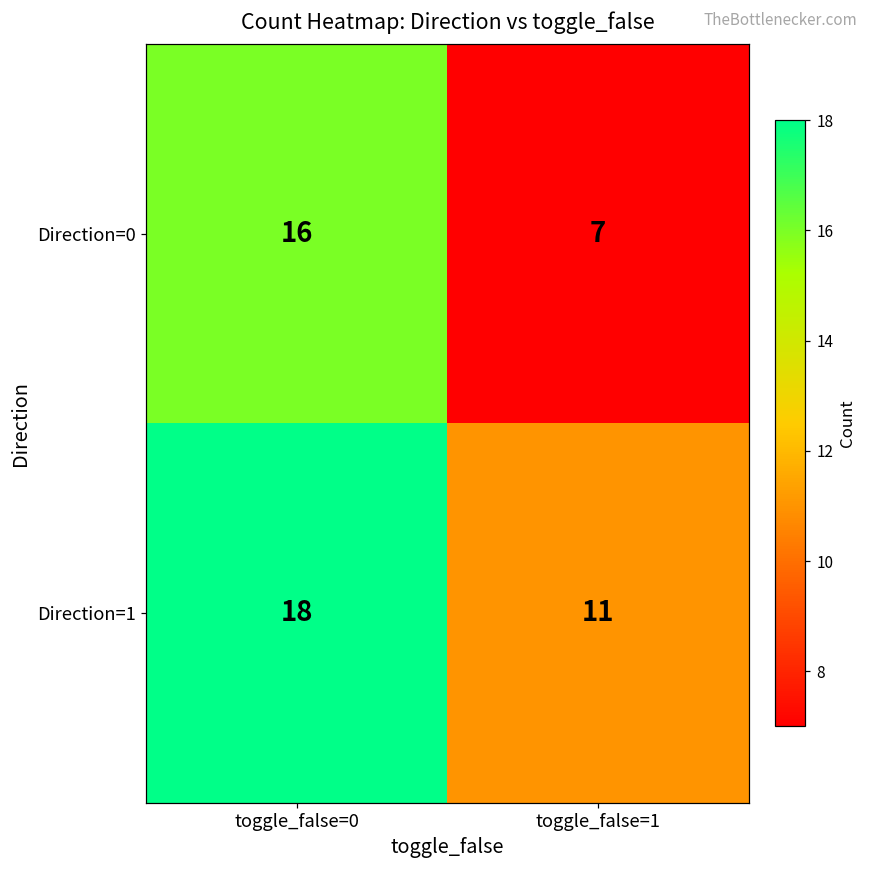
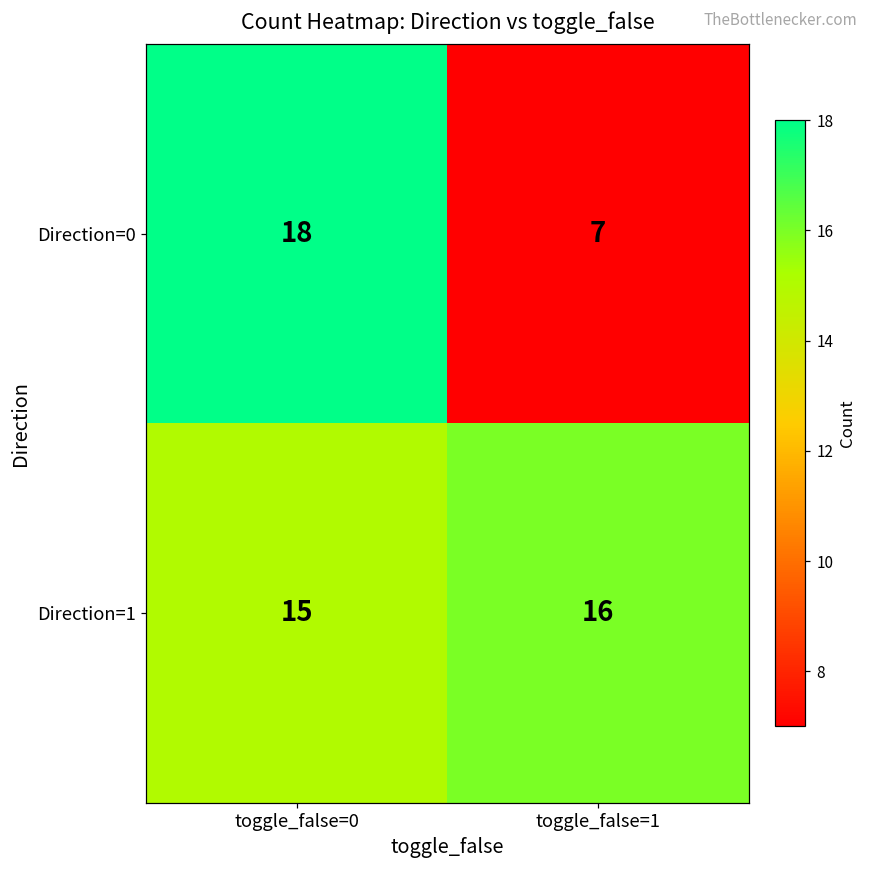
Direction=0, toggle_false=0: 16 -> 18
Direction=1, toggle_false=0: 18 -> 15
Direction=1, toggle_false=1: 11 -> 16
